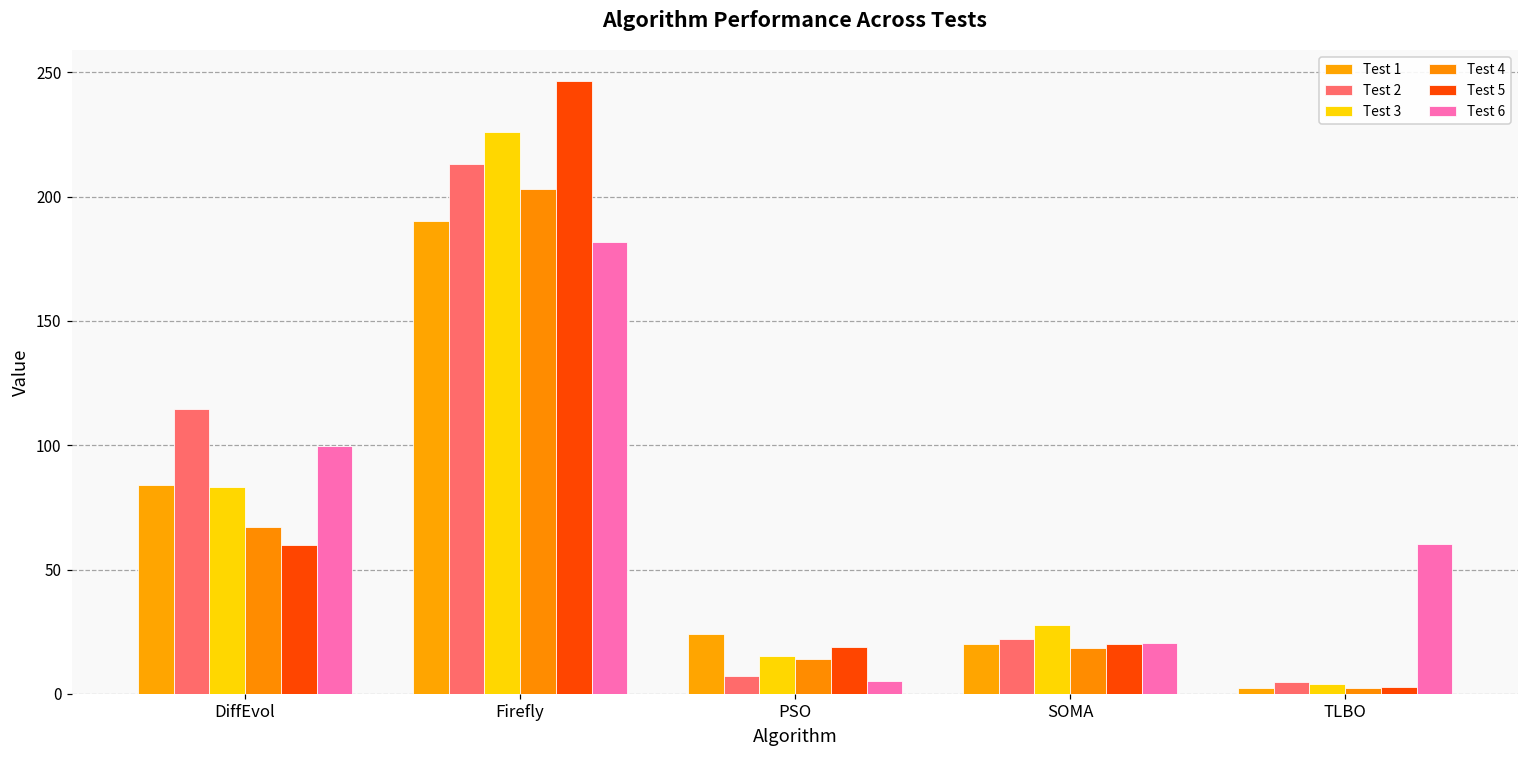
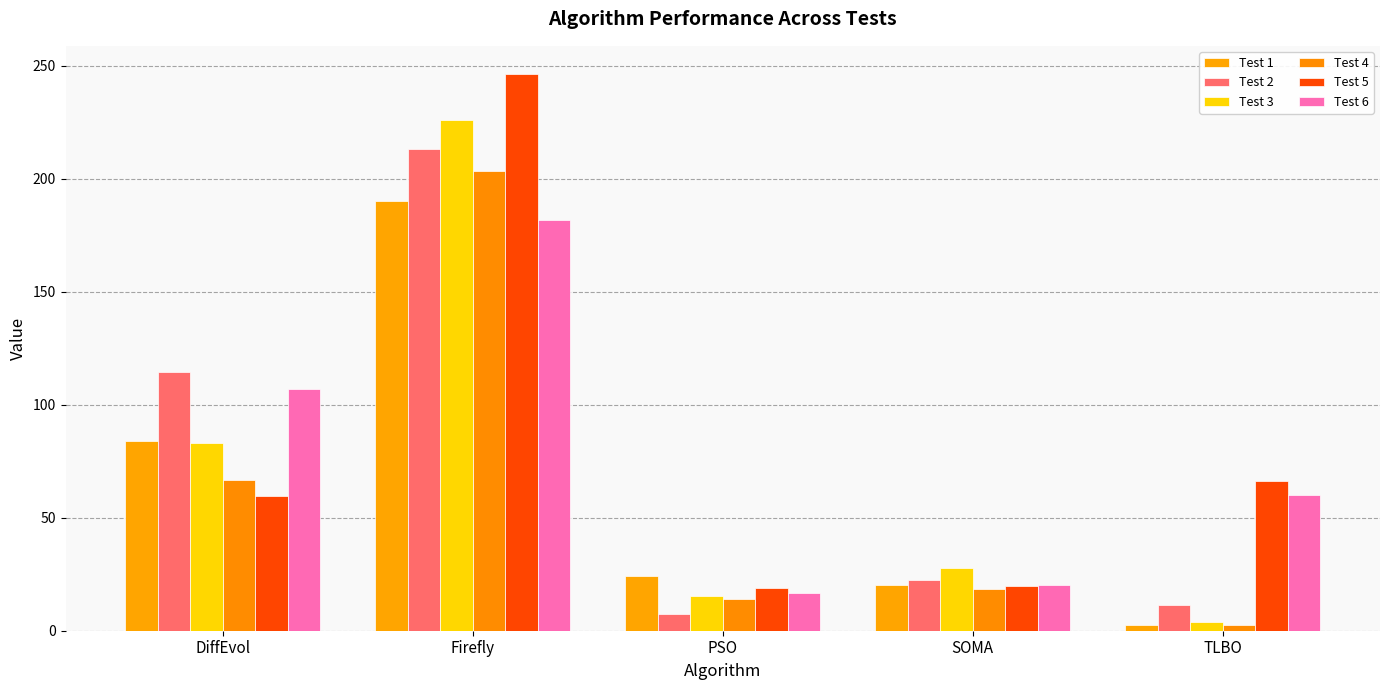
Test 6, DiffEvol: 100 -> 107
Test 6, PSO: 5 -> 17
Test 2, TLBO: 5 -> 11
Test 5, TLBO: 3 -> 66
